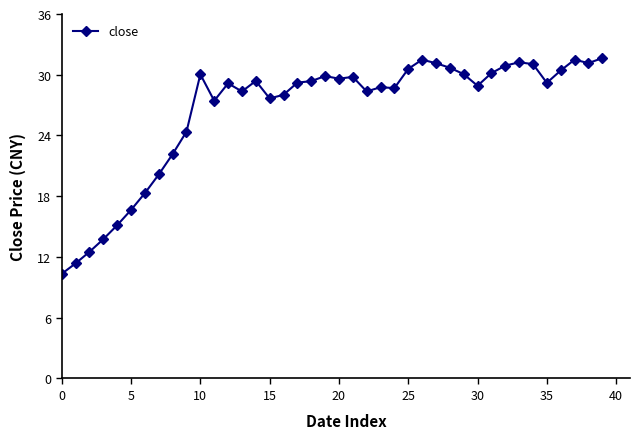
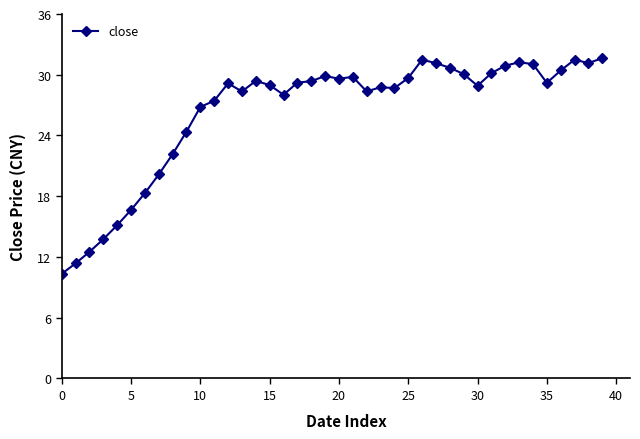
10: 30.0 -> 26.8
15: 27.7 -> 29.0
25: 30.6 -> 29.7
